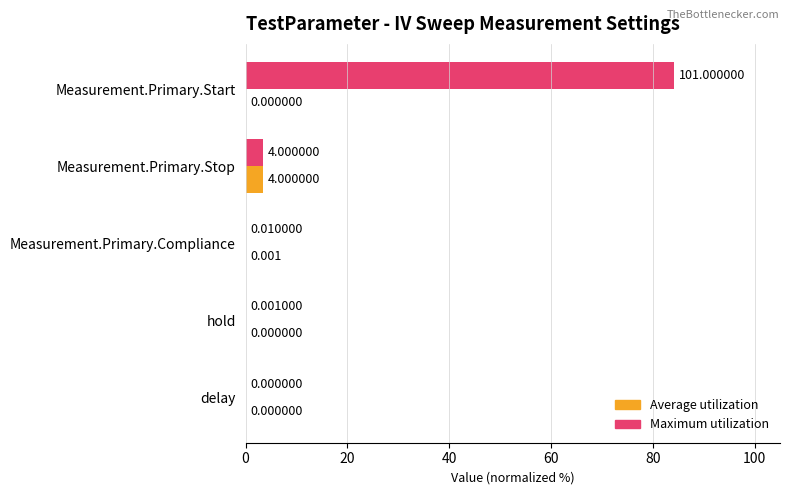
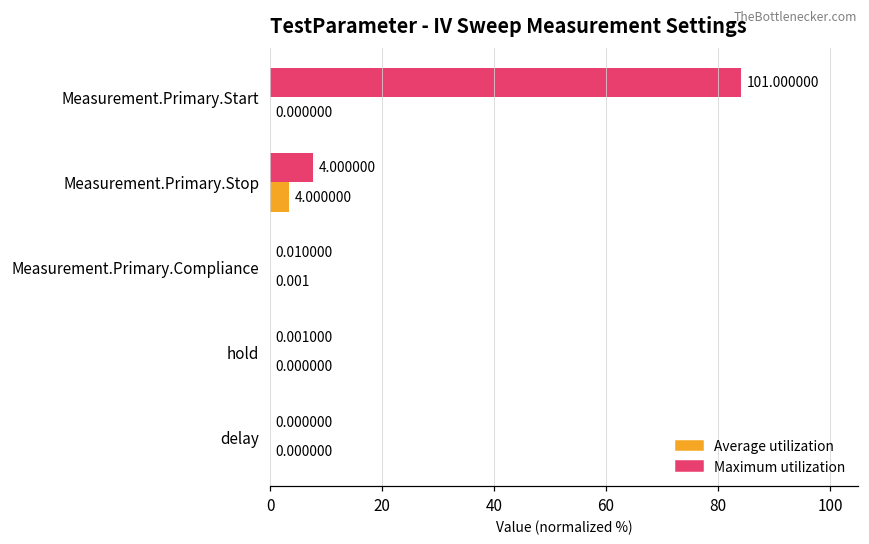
Maximum utilization, Measurement.Primary.Stop: 3 -> 8
